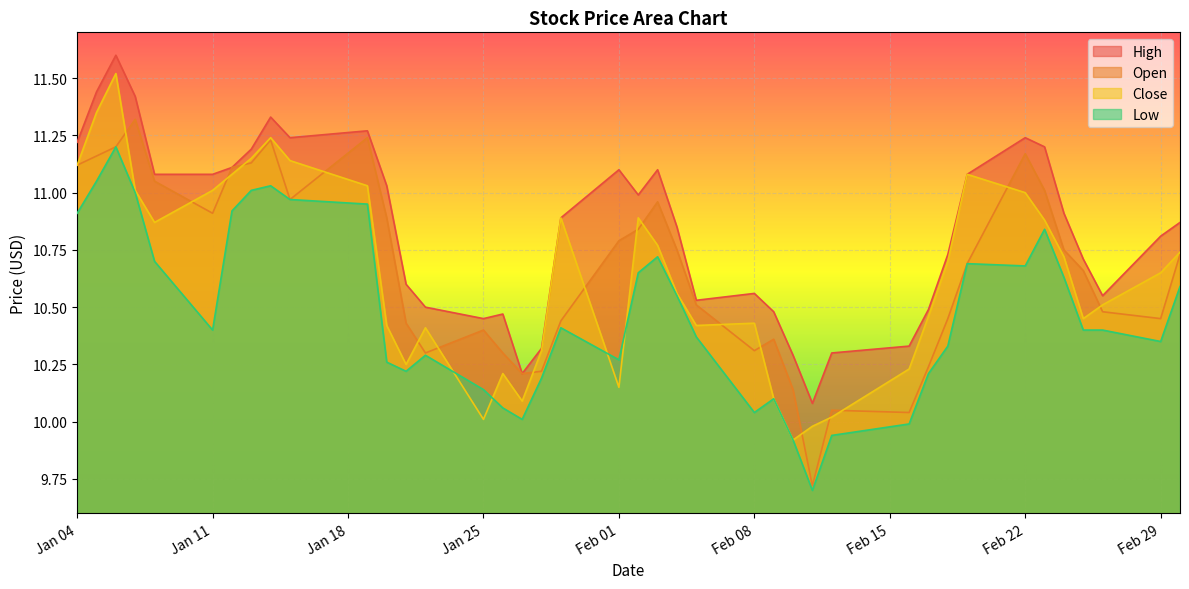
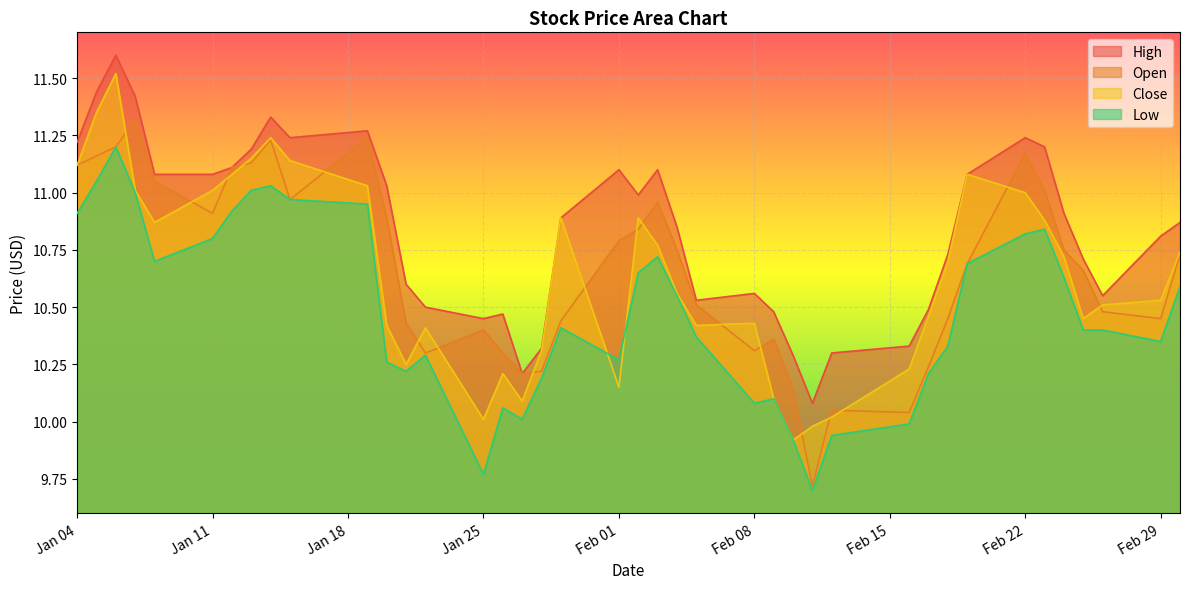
Low, Jan 11: 10.4 -> 10.8
Low, Jan 25: 10.14 -> 9.77
Low, Feb 08: 10.04 -> 10.08
Low, Feb 22: 10.68 -> 10.82
Close, Feb 29: 10.65 -> 10.53
